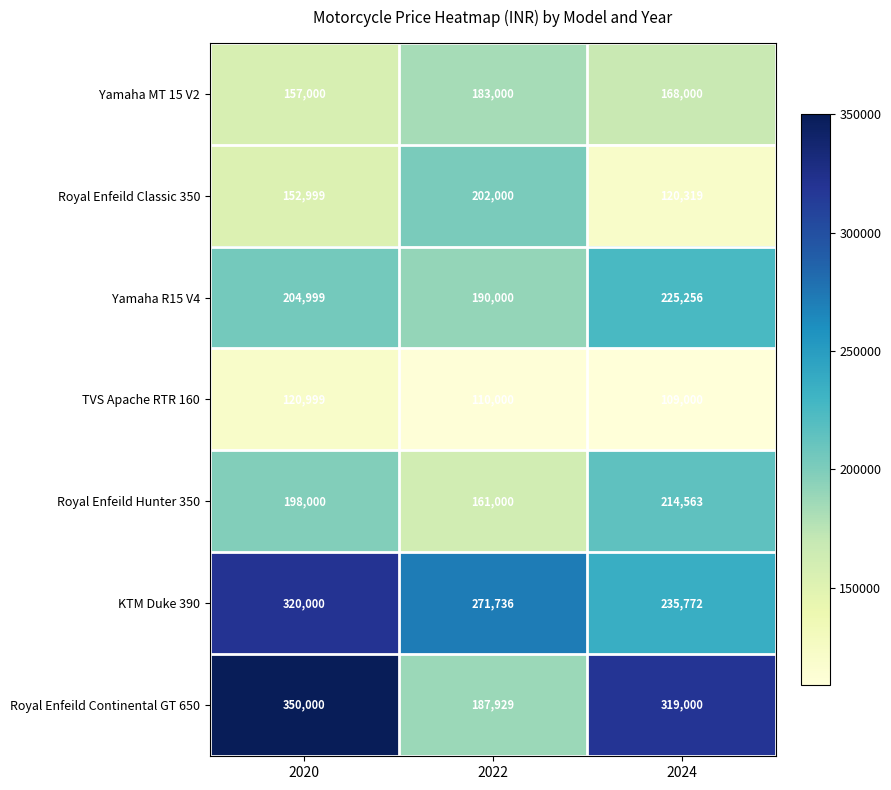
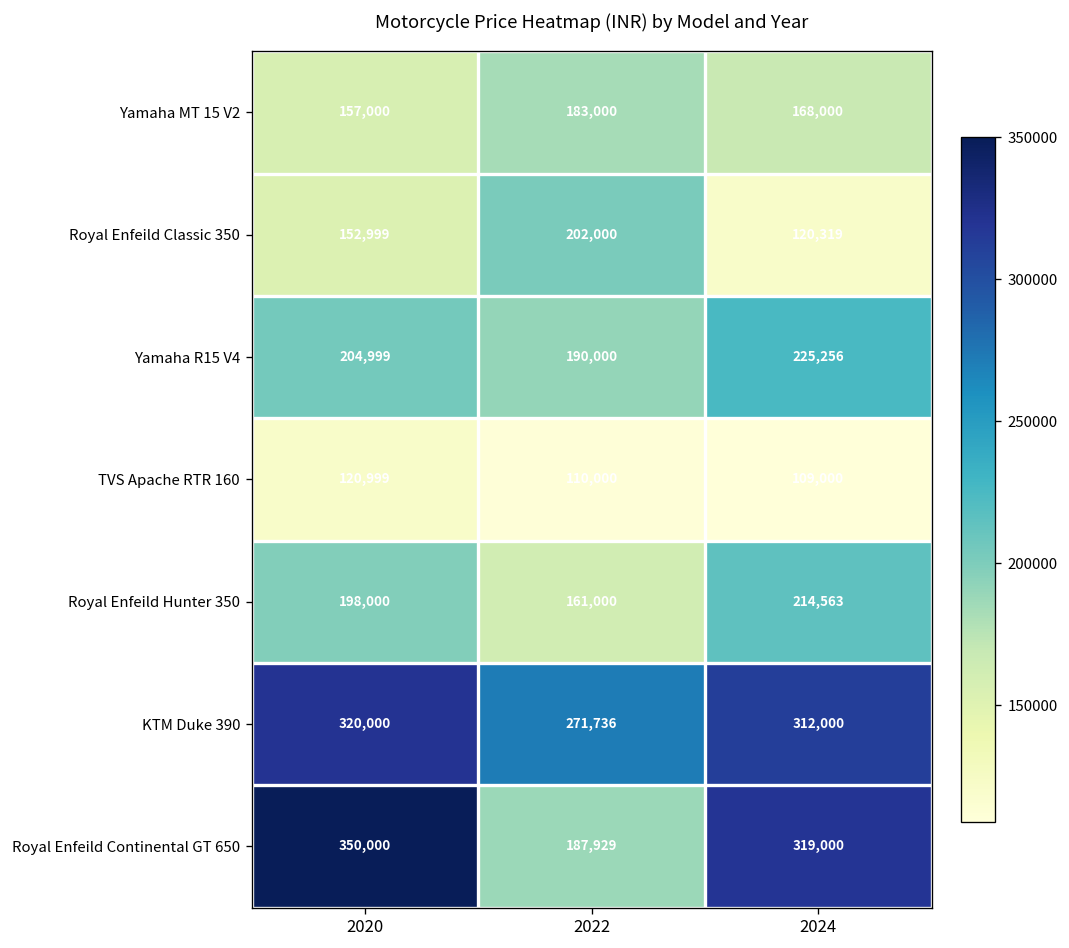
KTM Duke 390, 2024: 235,772 -> 312,000
